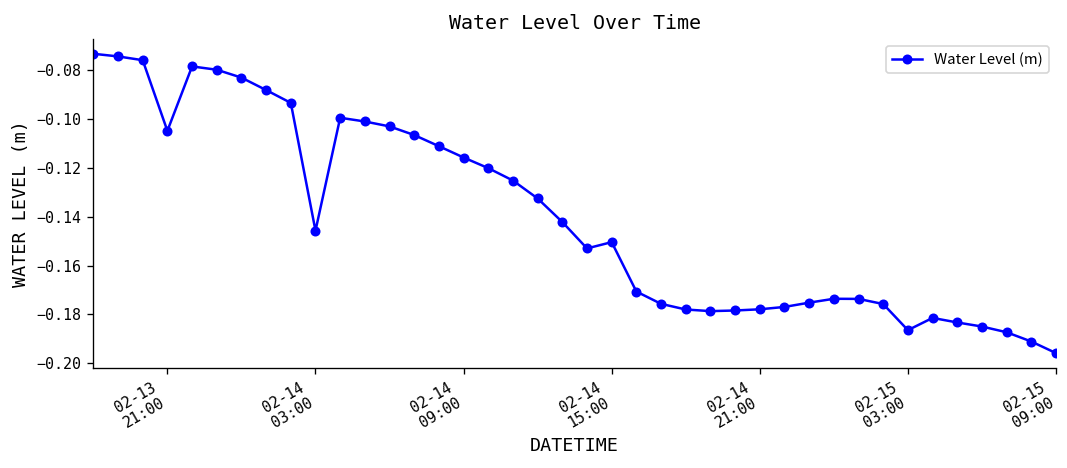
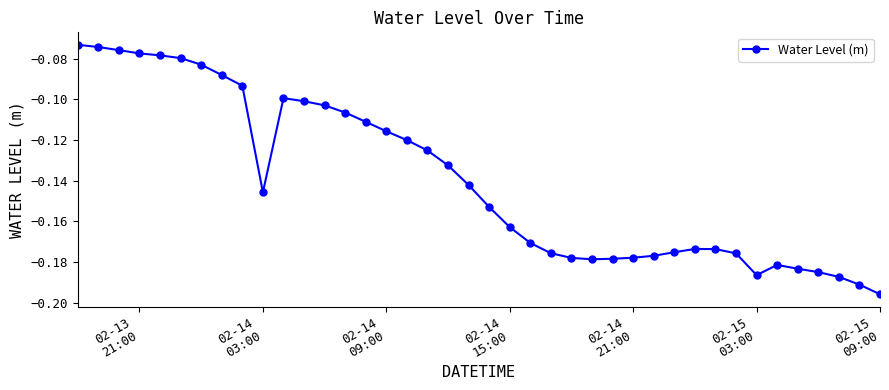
02-13 21:00: -0.105 -> -0.077
02-14 15:00: -0.150 -> -0.163
